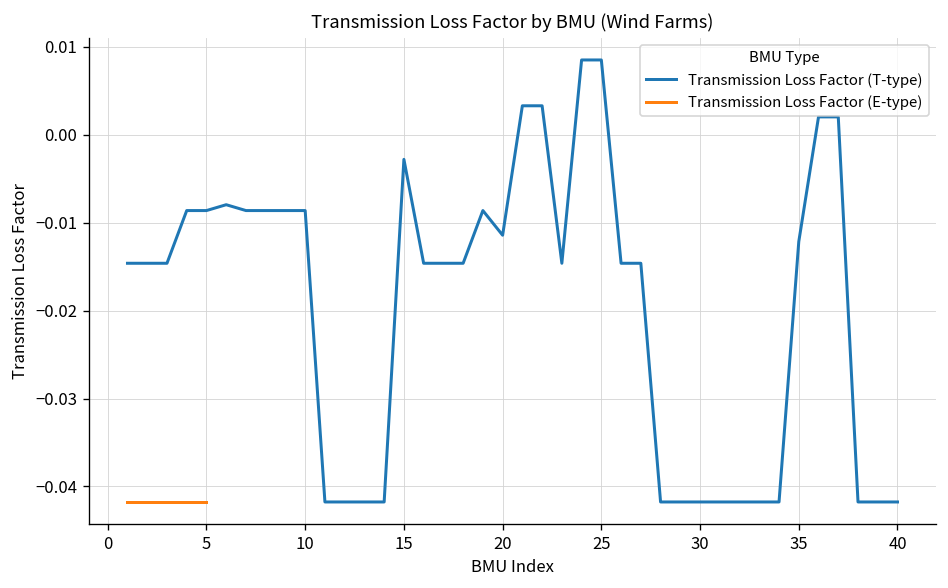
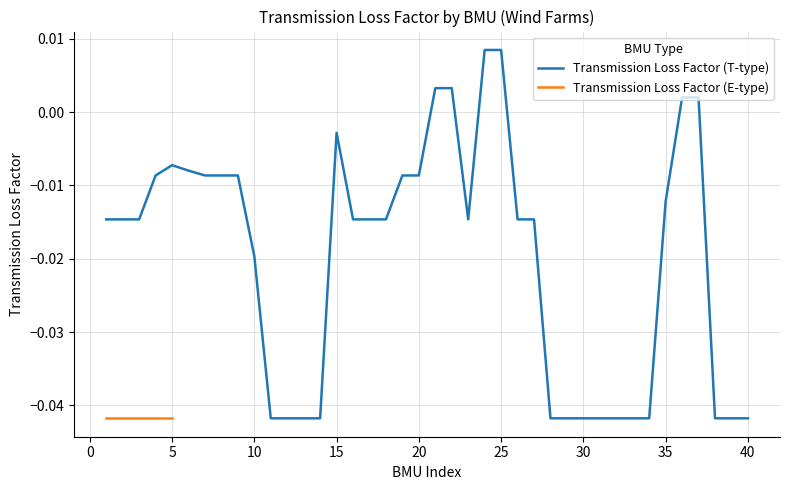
Transmission Loss Factor (T-type), 5: -0.009 -> -0.007
Transmission Loss Factor (T-type), 10: -0.009 -> -0.020
Transmission Loss Factor (T-type), 20: -0.011 -> -0.009
